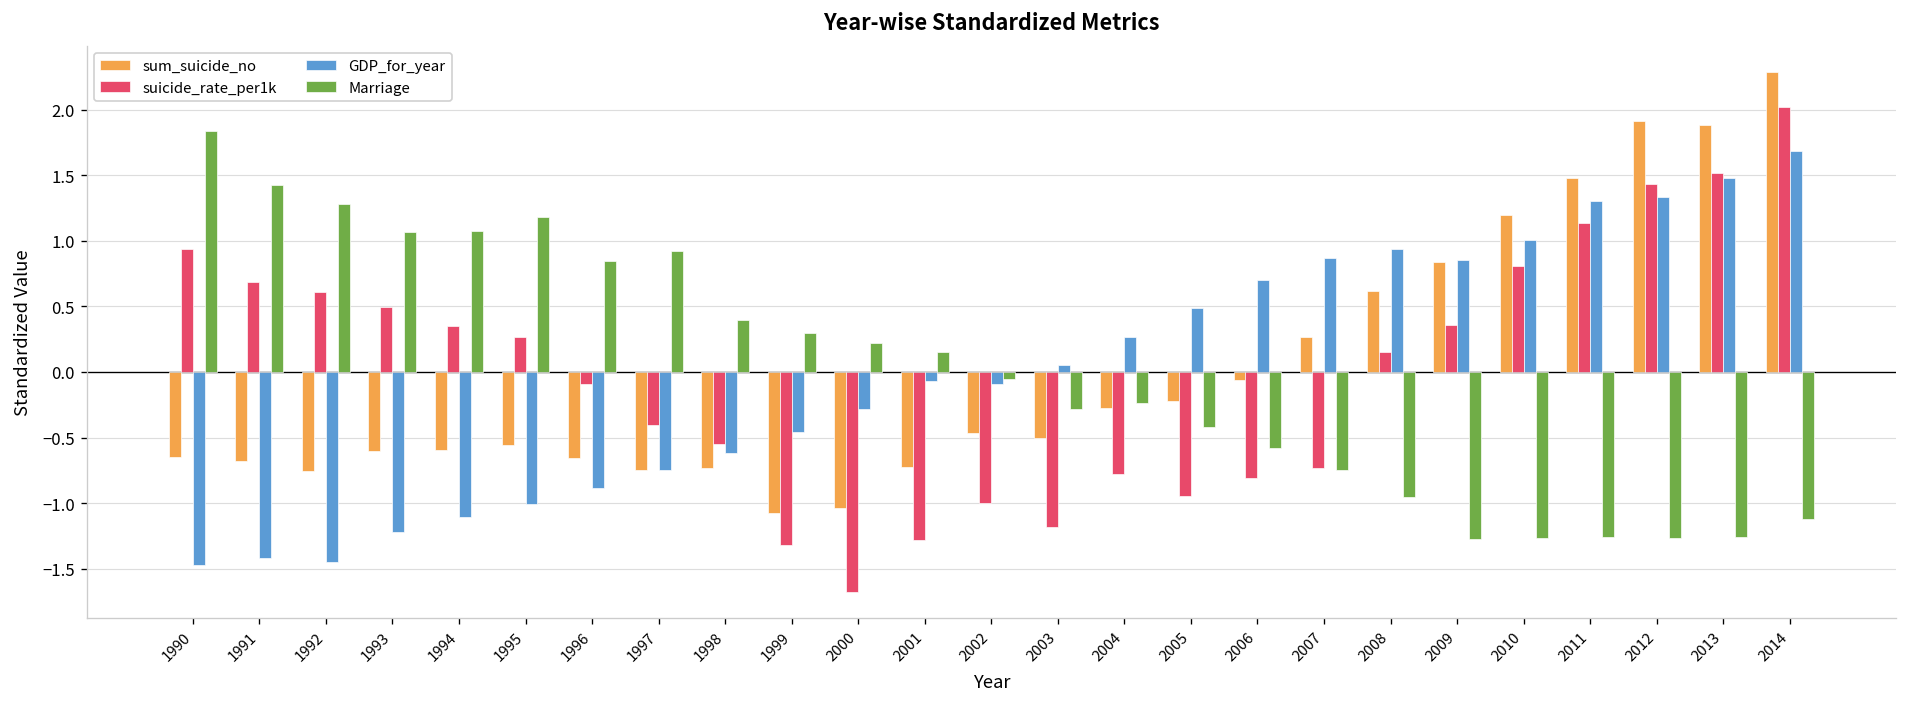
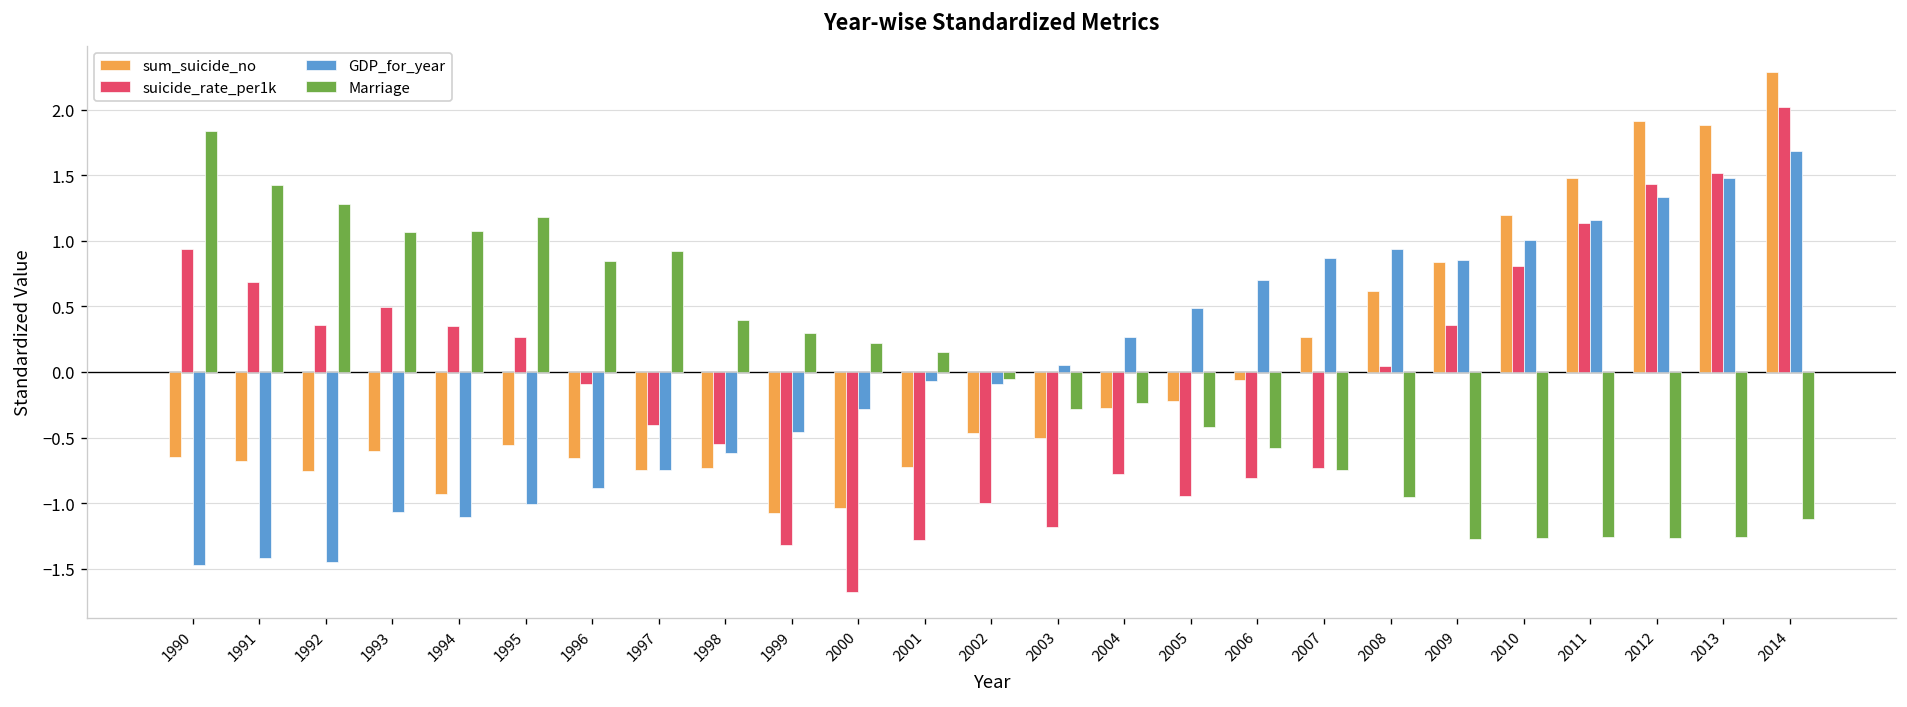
suicide_rate_per1k, 1992: 0.61 -> 0.35
GDP_for_year, 1993: -1.22 -> -1.07
sum_suicide_no, 1994: -0.59 -> -0.93
suicide_rate_per1k, 2008: 0.15 -> 0.04
GDP_for_year, 2011: 1.30 -> 1.16
